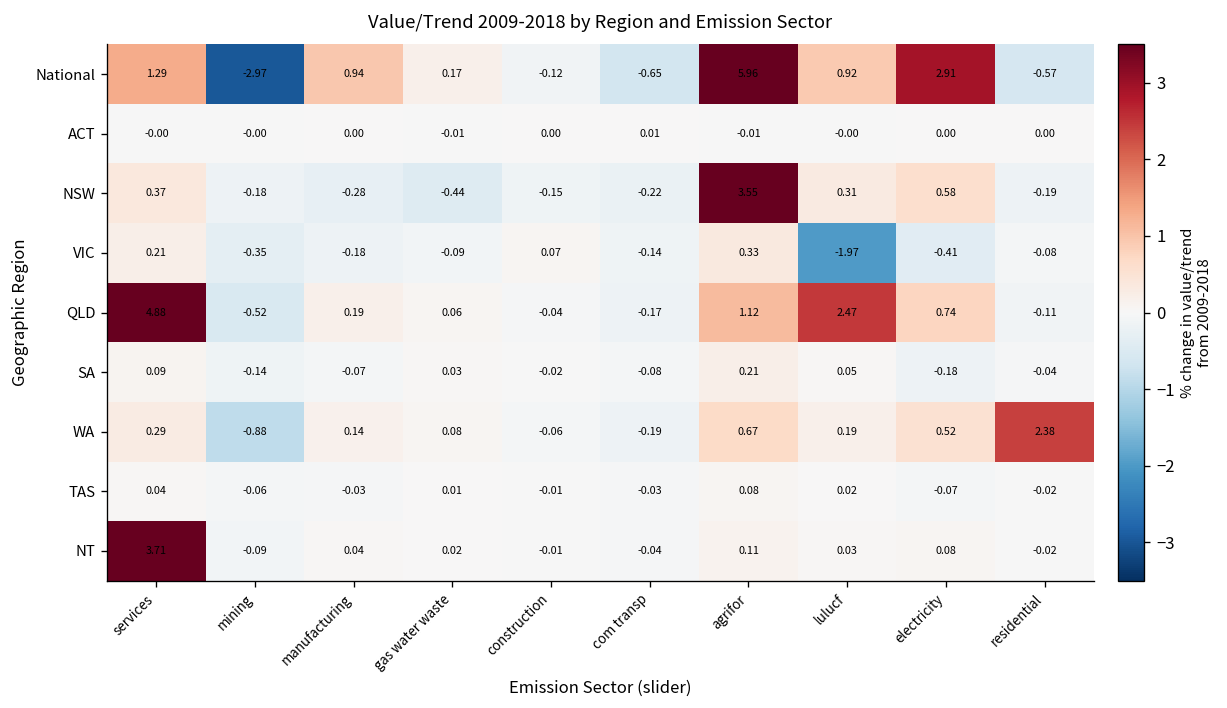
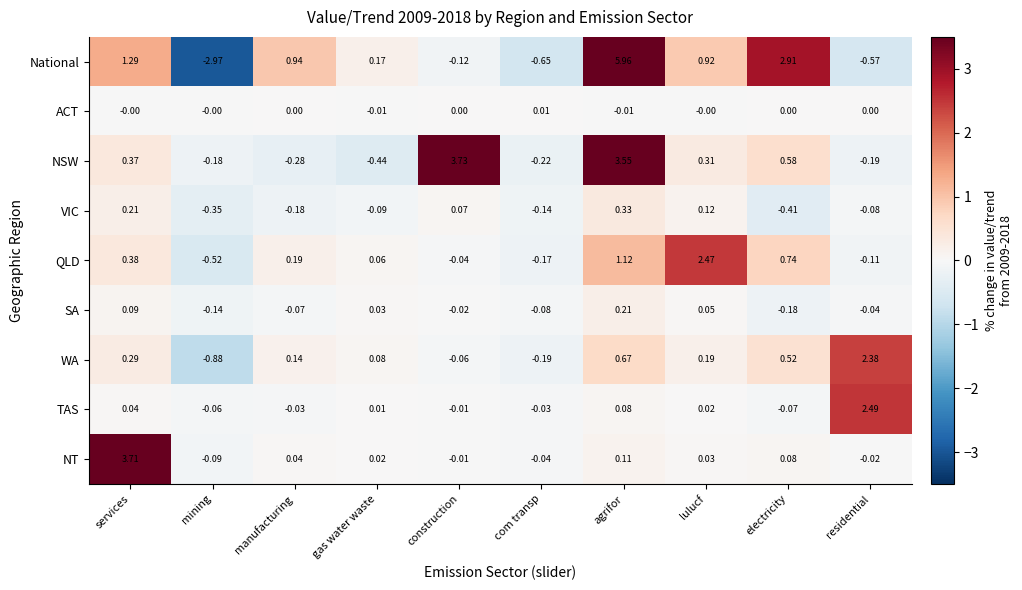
NSW, construction: -0.15 -> 3.73
VIC, lulucf: -1.97 -> 0.12
QLD, services: 4.88 -> 0.38
TAS, residential: -0.02 -> 2.49
